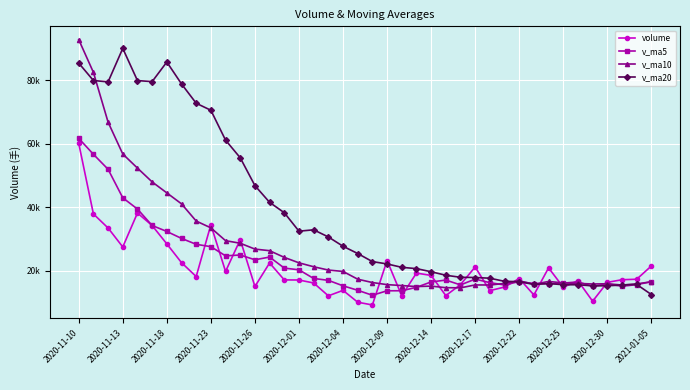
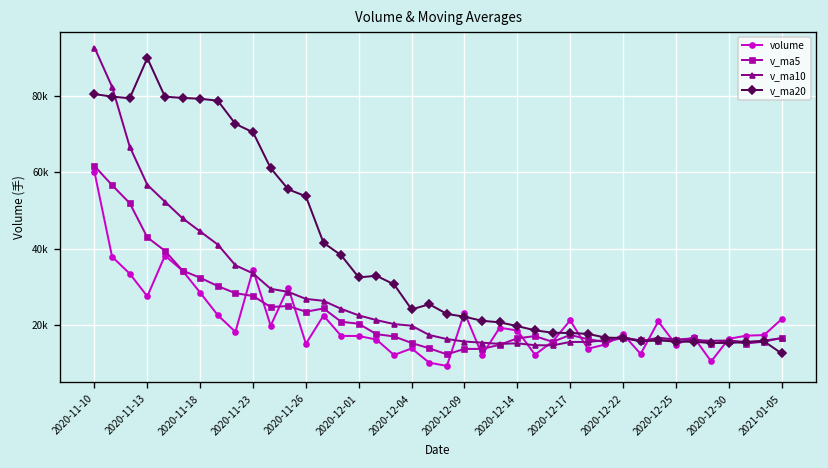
v_ma20, 2020-11-10: 85000 -> 81000
v_ma20, 2020-11-18: 86000 -> 79000
v_ma20, 2020-11-26: 47000 -> 54000
v_ma20, 2020-12-04: 28000 -> 24000
